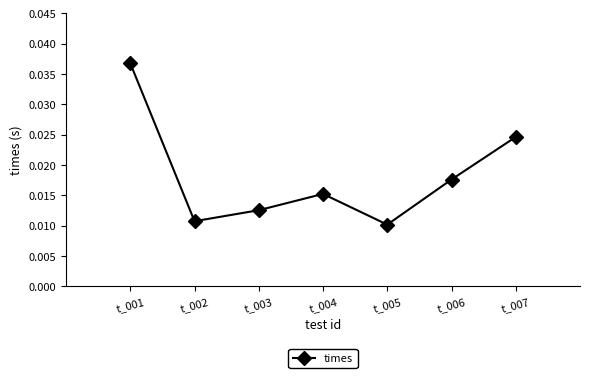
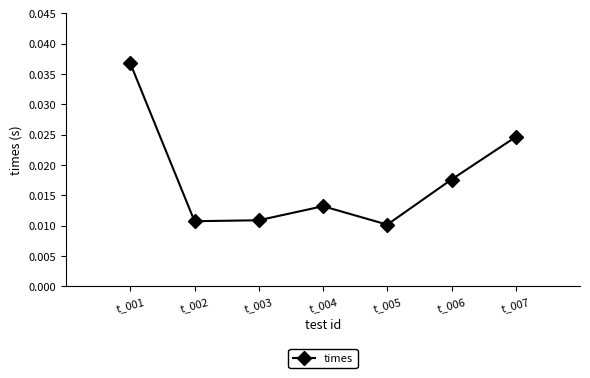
t_003: 0.013 -> 0.011
t_004: 0.015 -> 0.013
